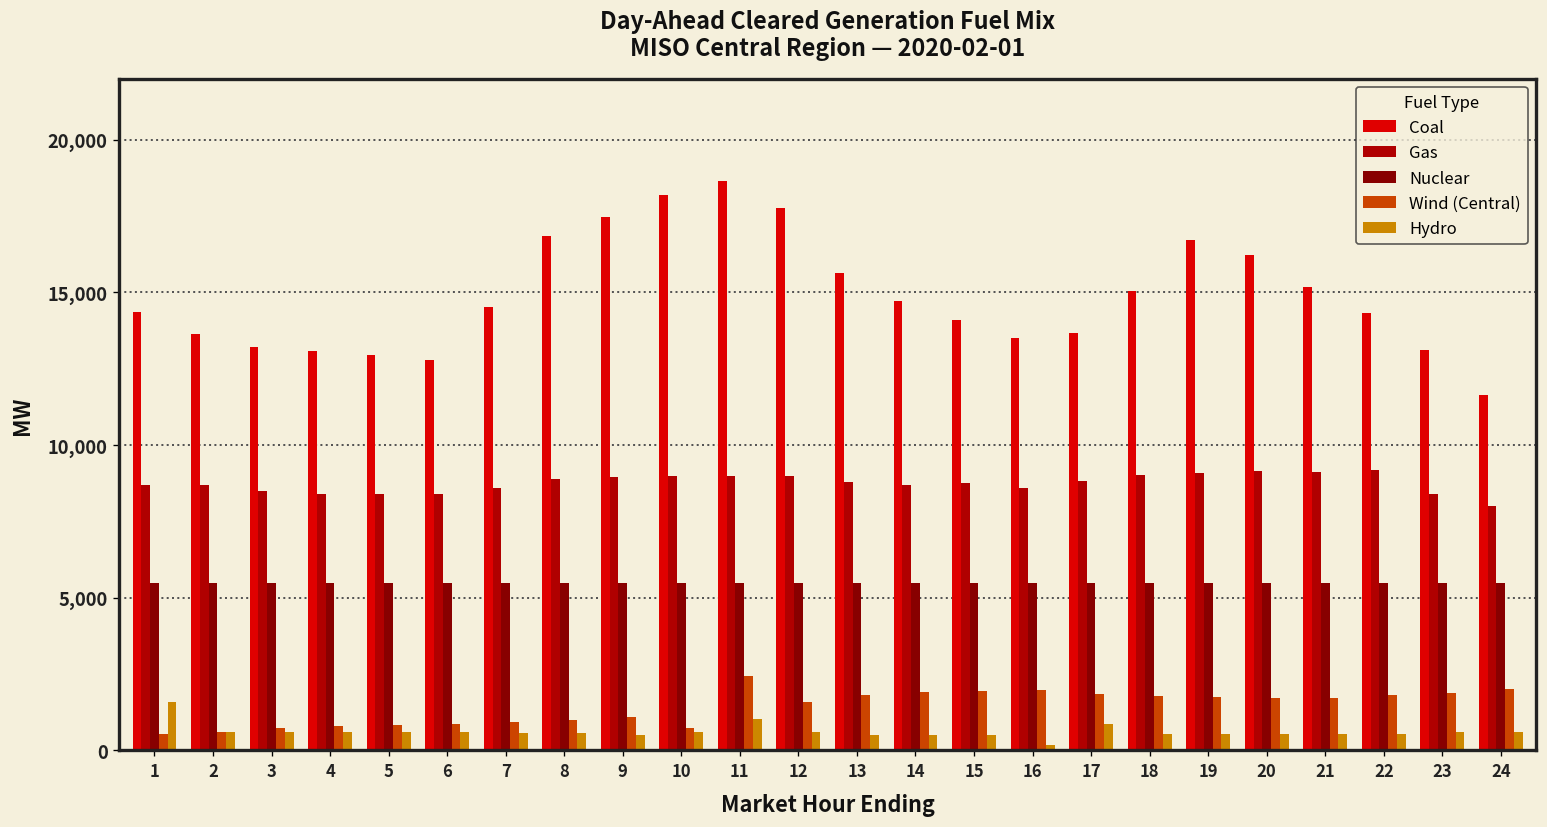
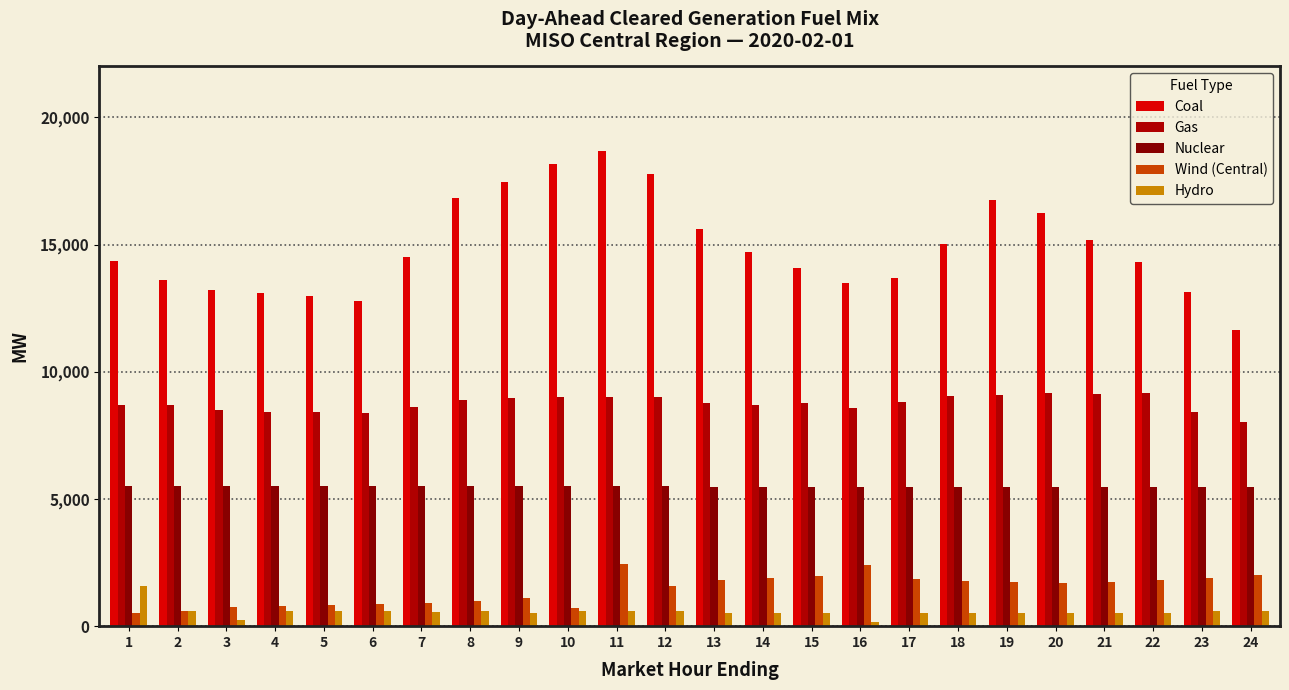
Hydro, 3: 600 -> 300
Hydro, 11: 1,000 -> 600
Wind (Central), 16: 2,000 -> 2,400
Hydro, 17: 900 -> 500
